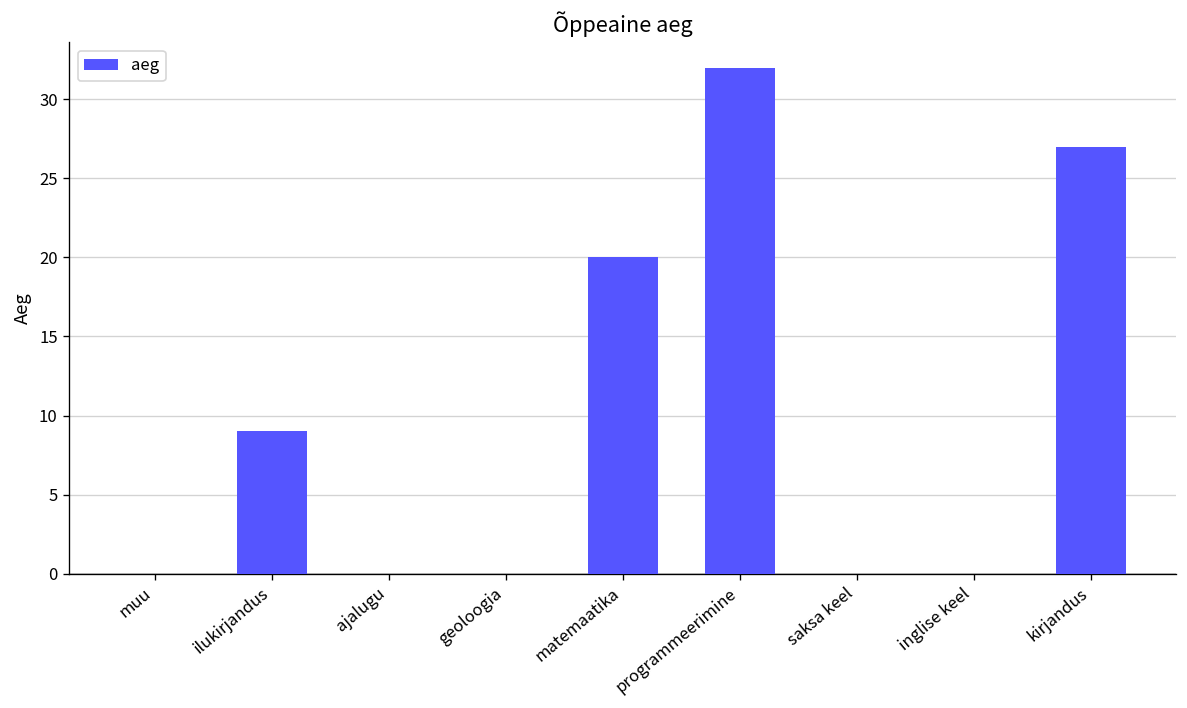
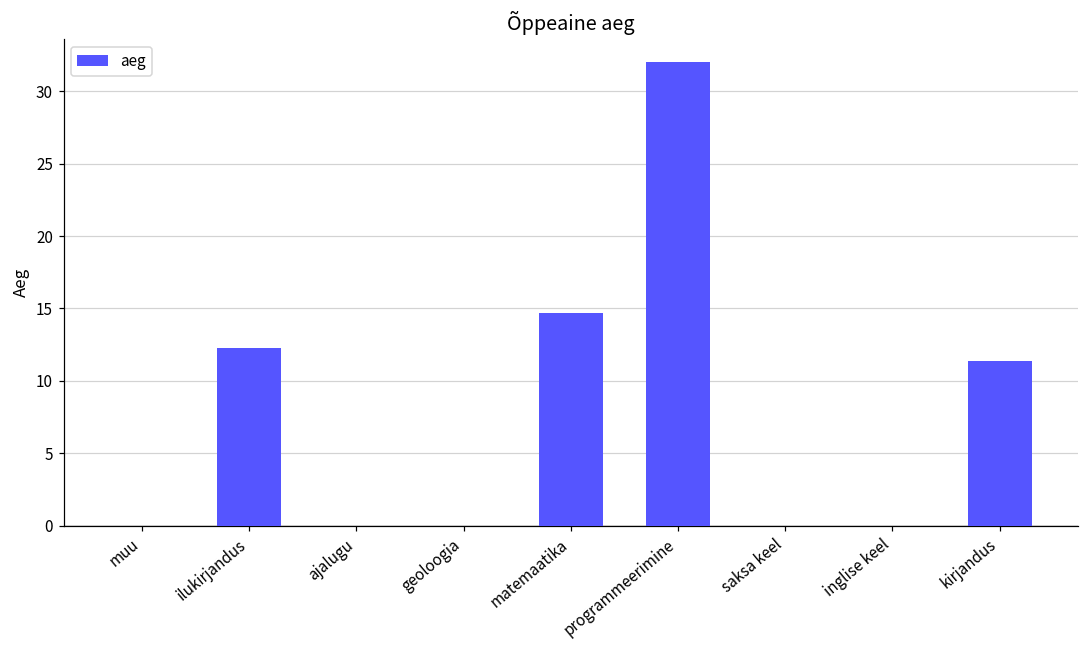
ilukirjandus: 9.0 -> 12.3
matemaatika: 20.0 -> 14.7
kirjandus: 27.0 -> 11.4
